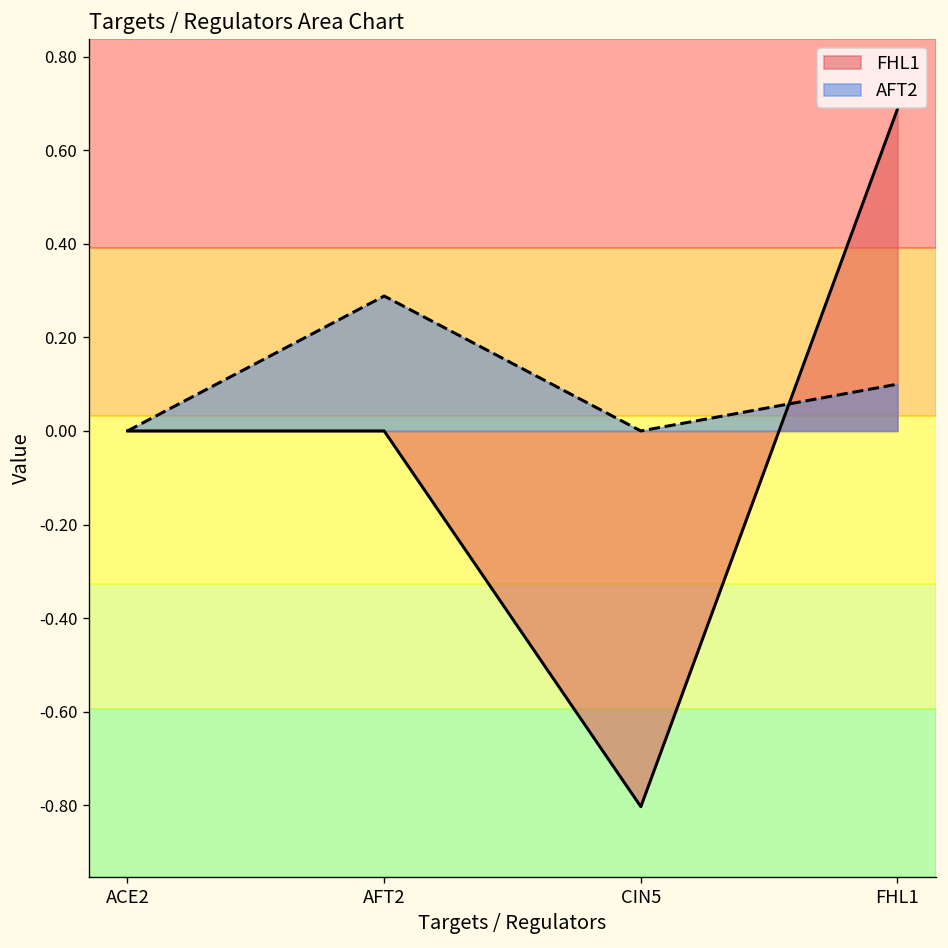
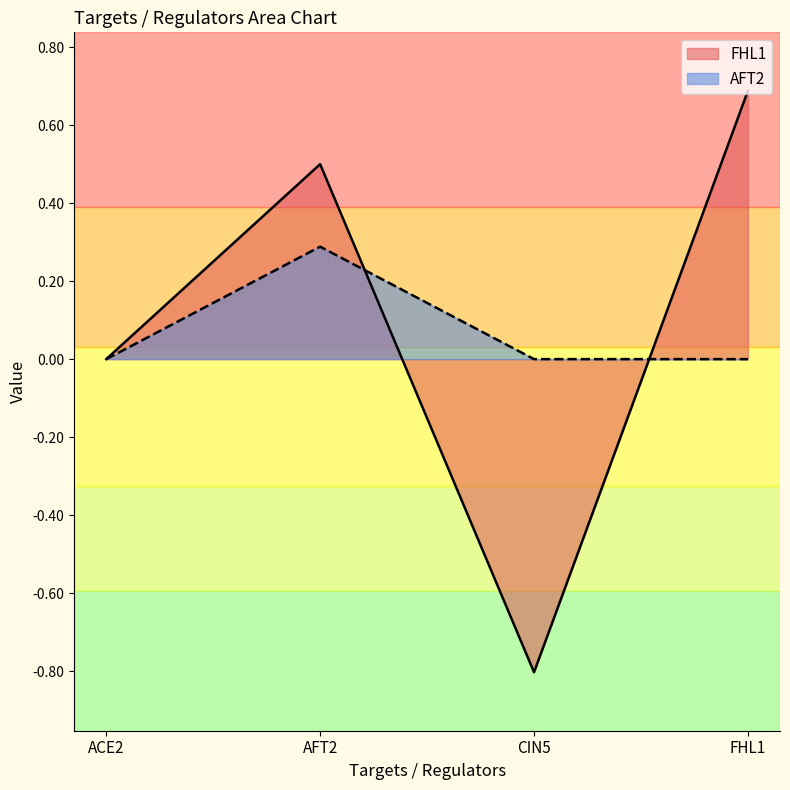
FHL1, AFT2: 0.0 -> 0.5
AFT2, FHL1: 0.1 -> 0.0
